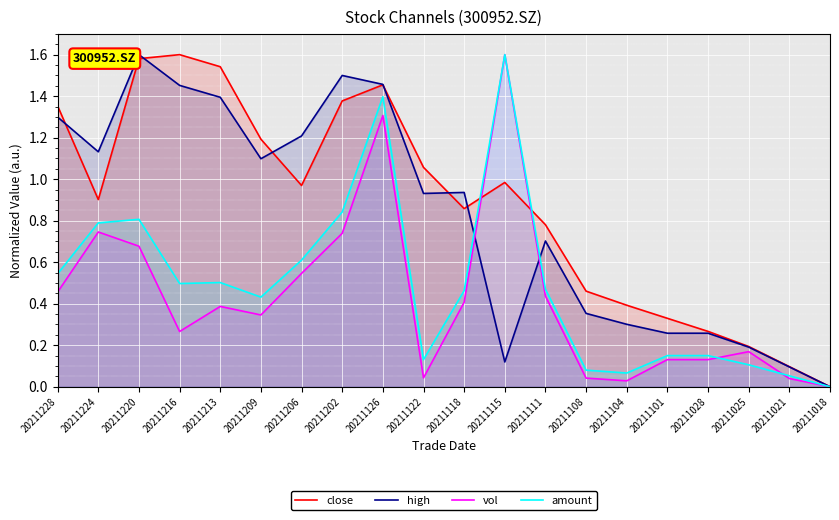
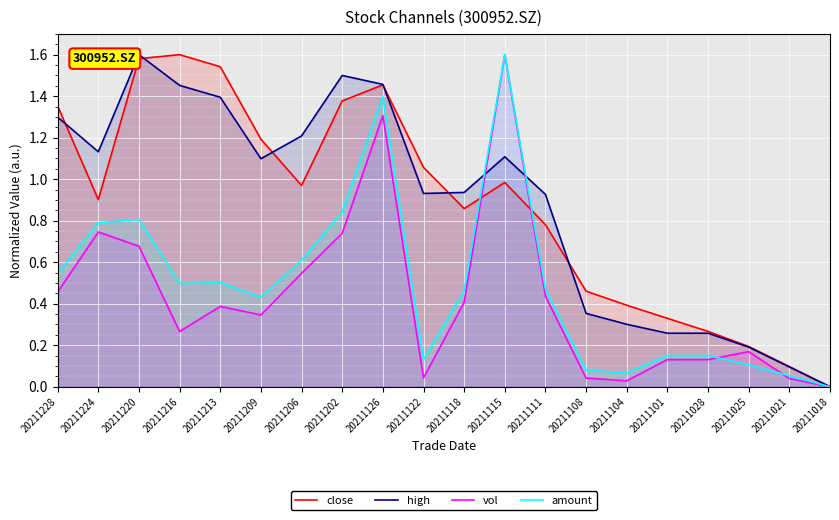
high, 20211115: 0.12 -> 1.11
high, 20211111: 0.70 -> 0.93
